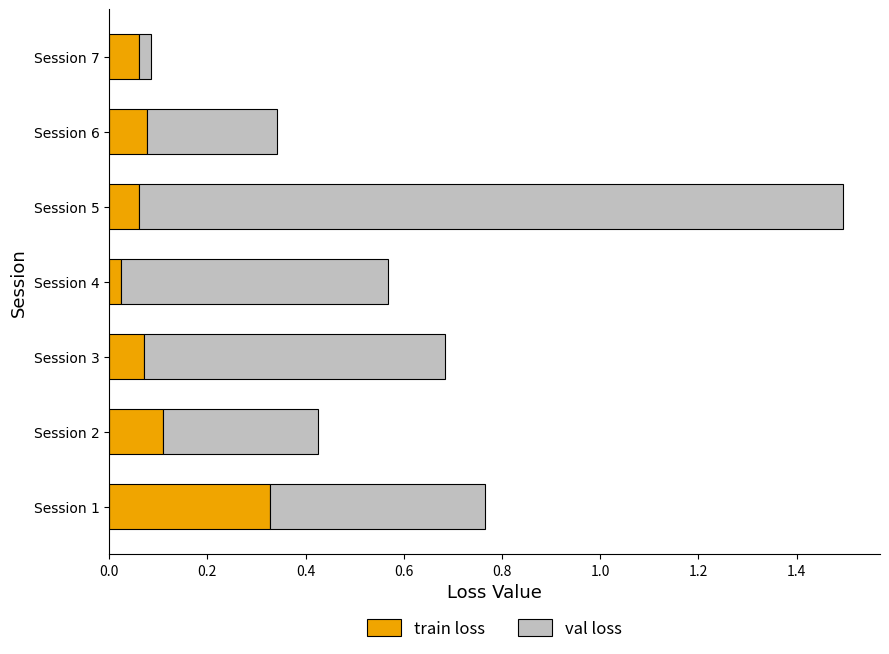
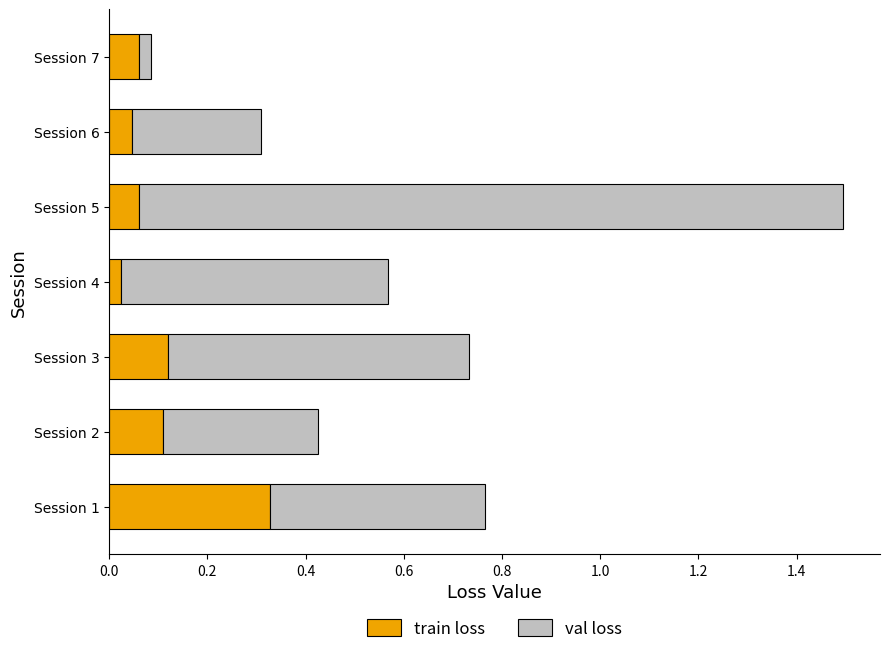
train loss, Session 6: 0.08 -> 0.05
train loss, Session 3: 0.07 -> 0.12
